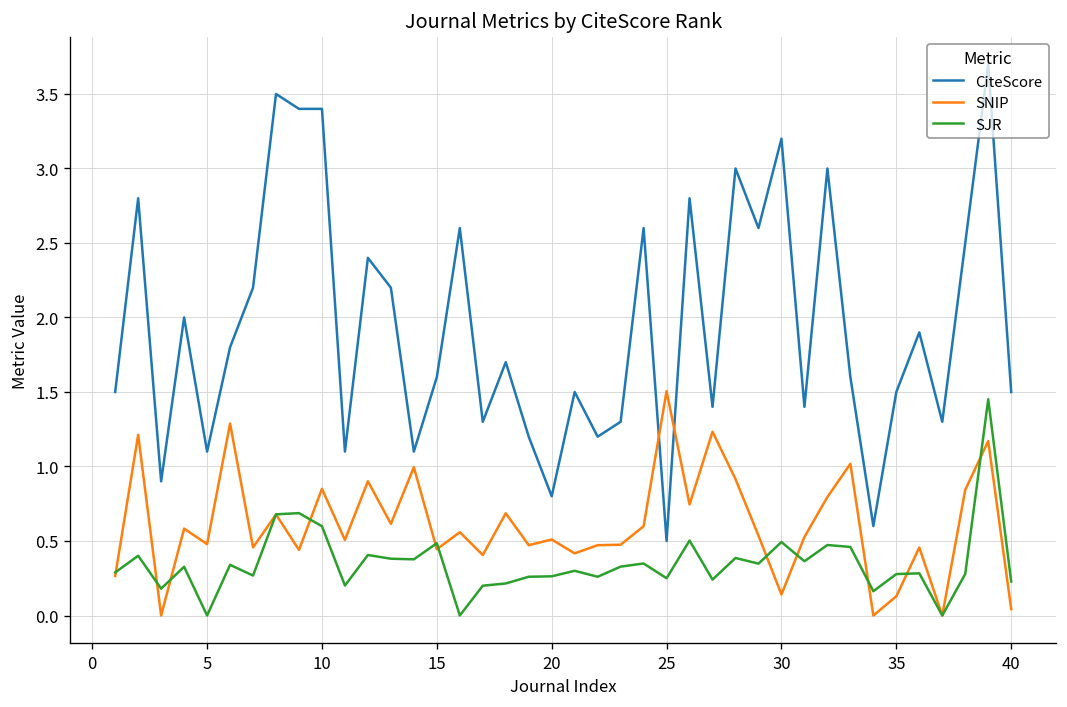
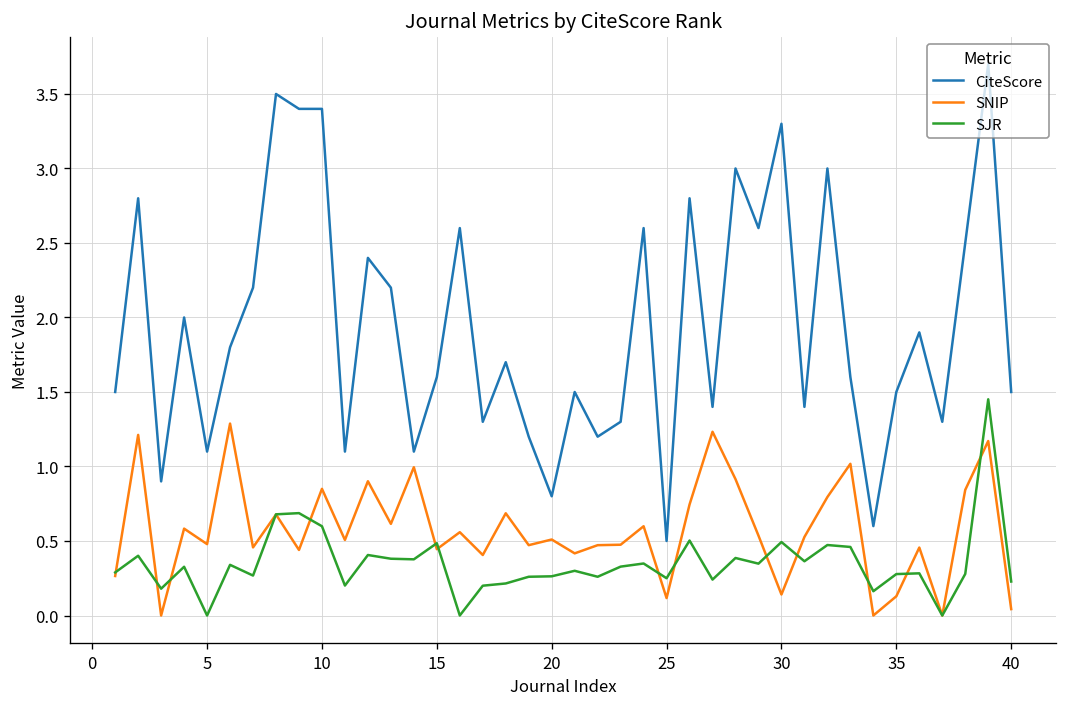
SNIP, 25: 1.51 -> 0.12
CiteScore, 30: 3.2 -> 3.3
